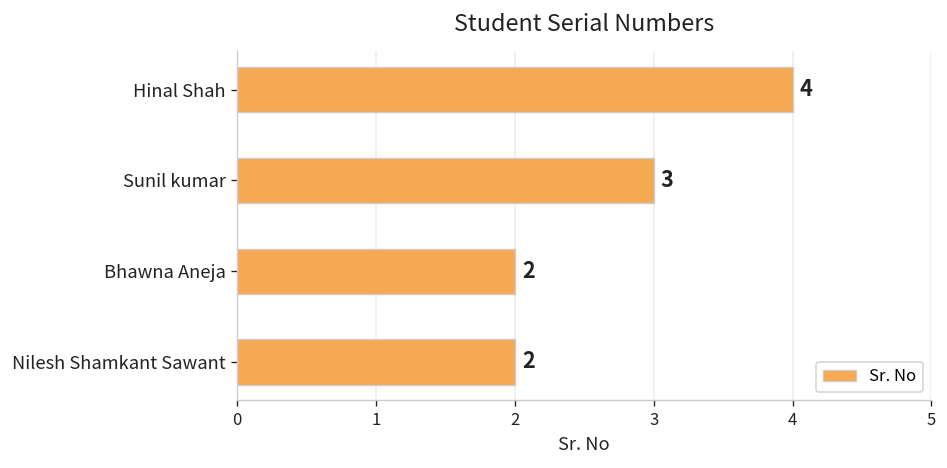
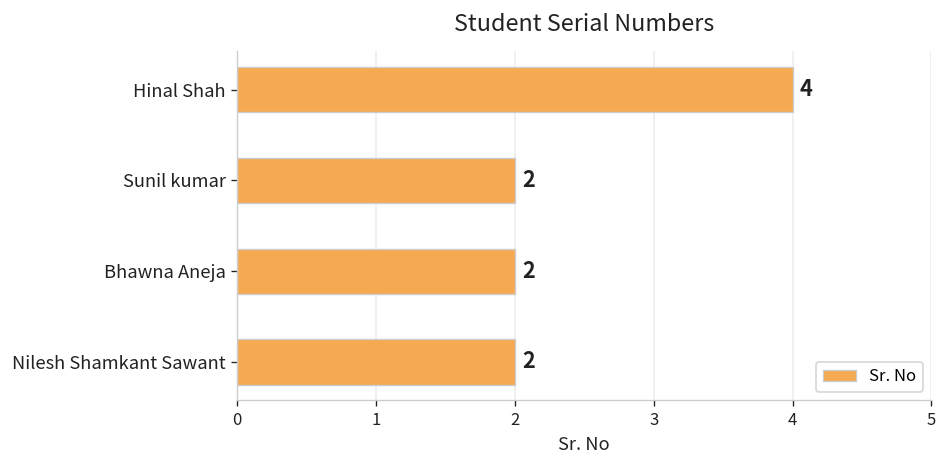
Sunil kumar: 3 -> 2
